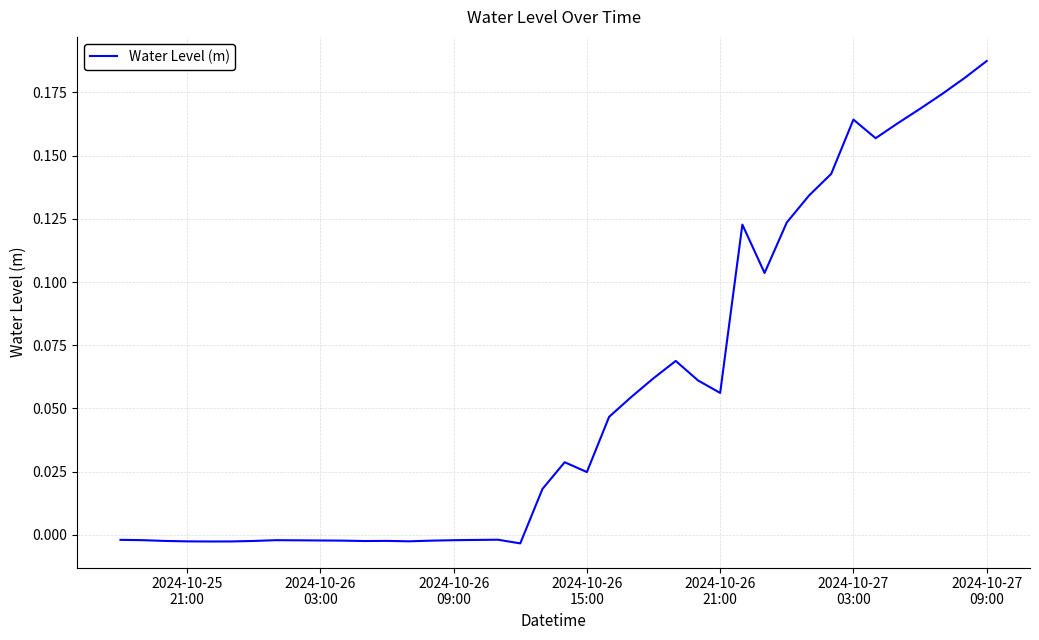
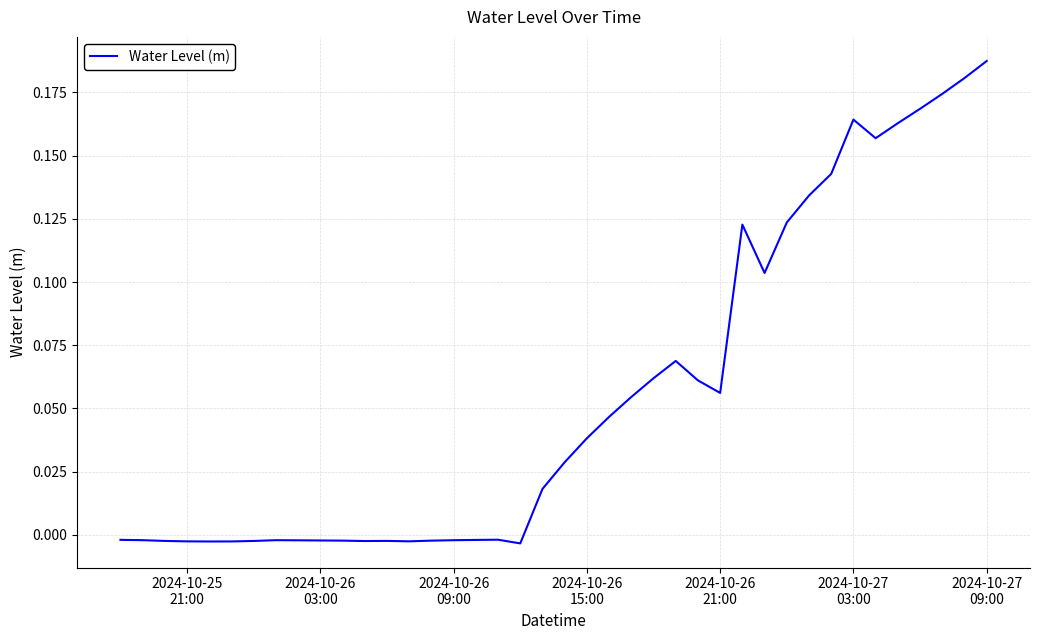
2024-10-26 15:00: 0.025 -> 0.038
